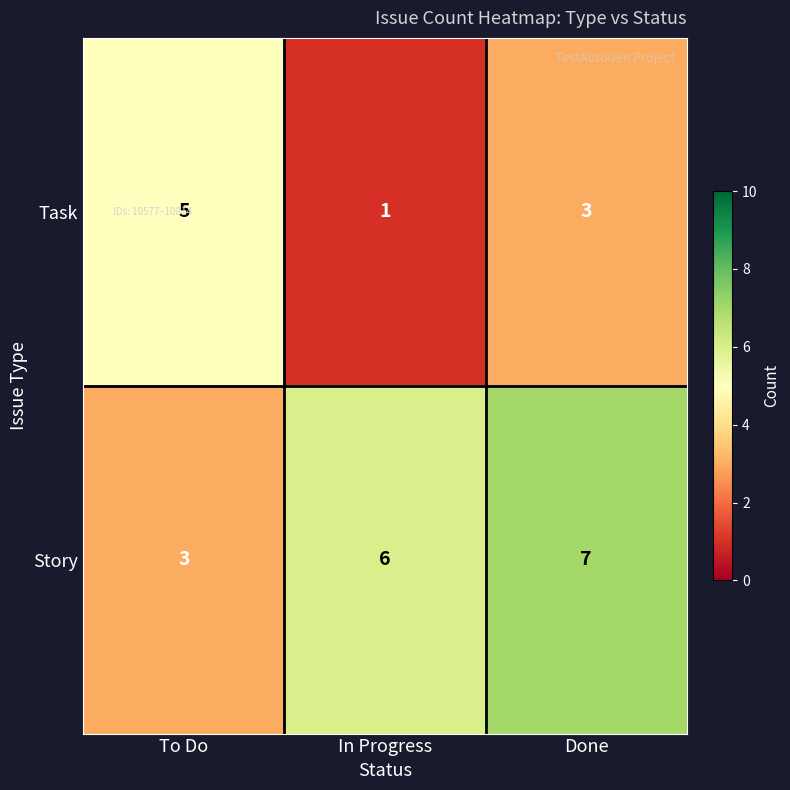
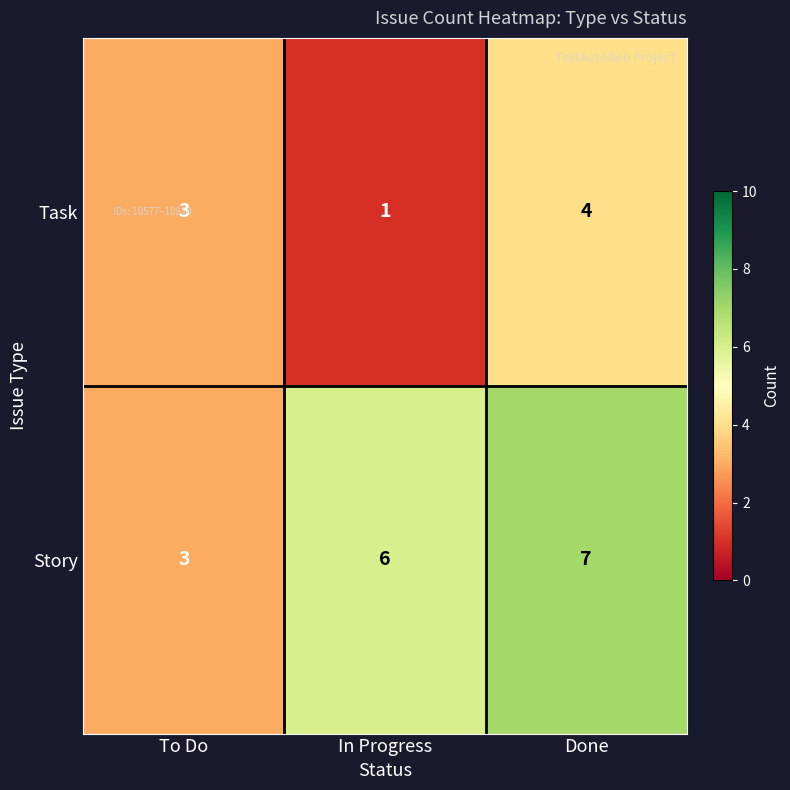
Task, To Do: 5 -> 3
Task, Done: 3 -> 4
